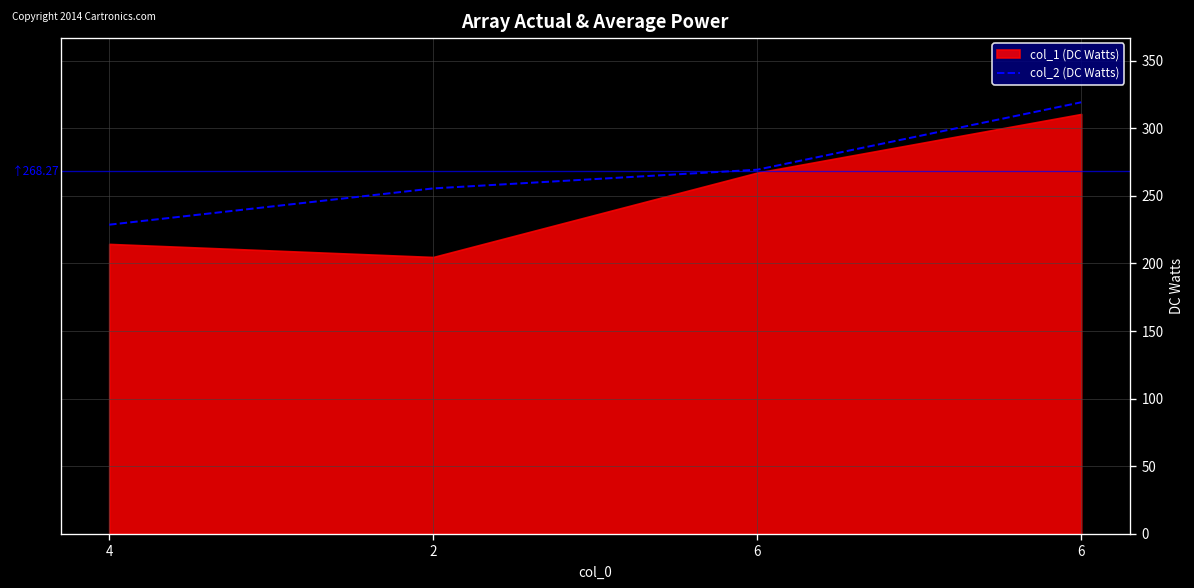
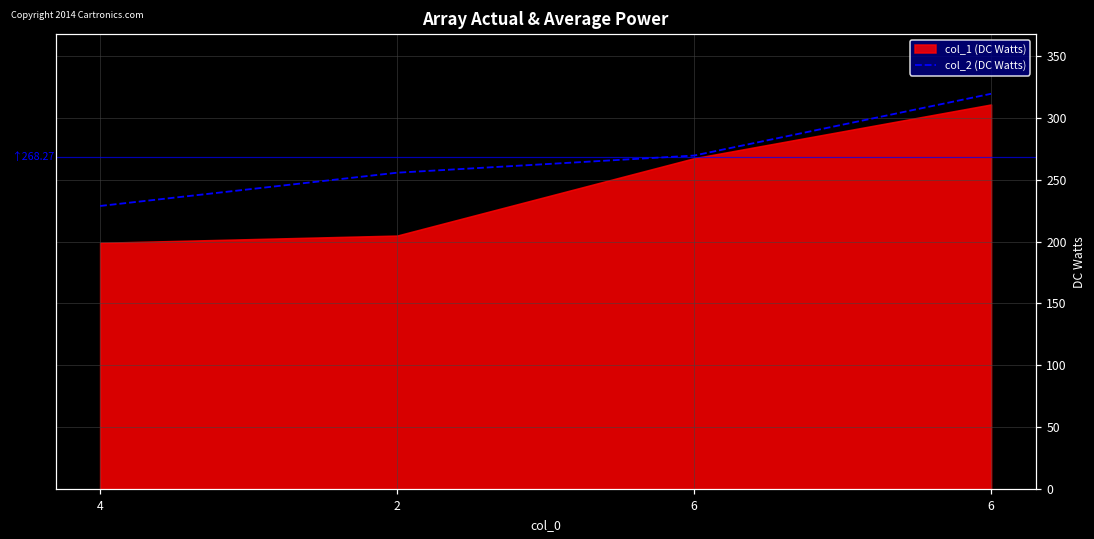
col_1 (DC Watts), 4: 215 -> 199
